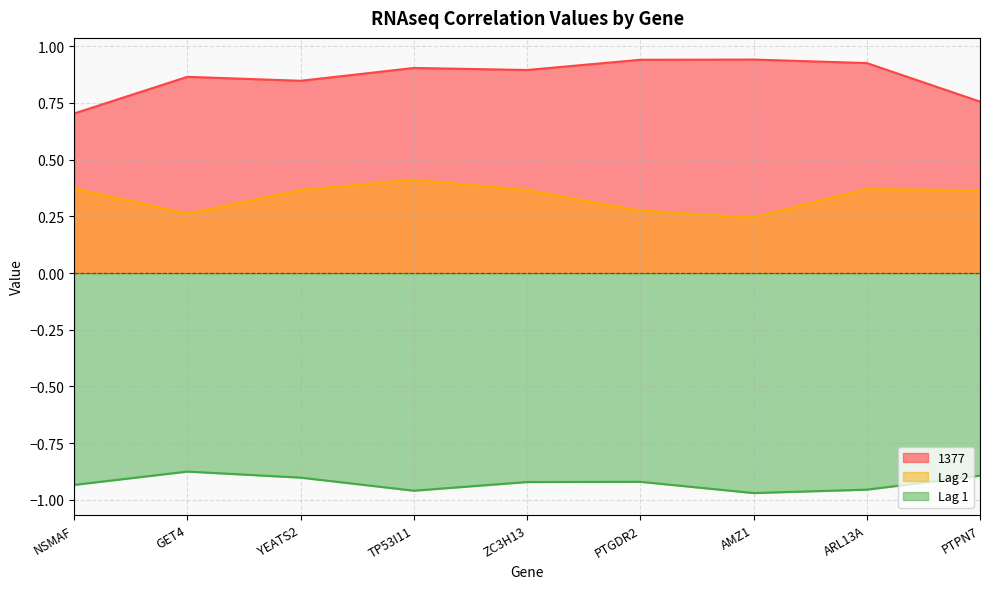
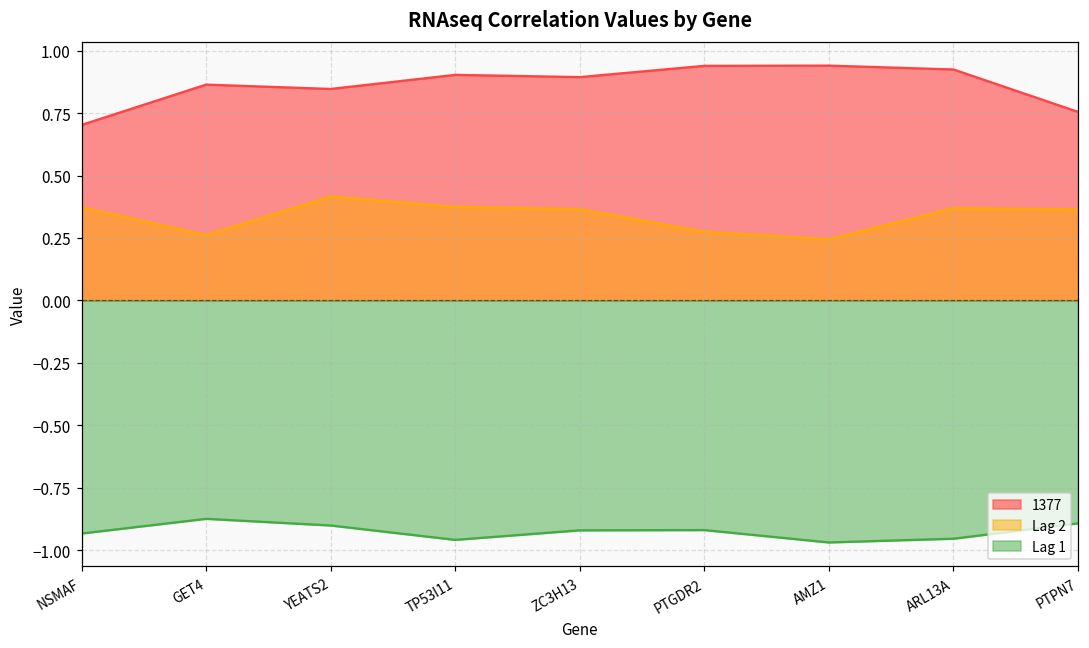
Lag 2, YEATS2: 0.37 -> 0.42
Lag 2, TP53I11: 0.41 -> 0.37
